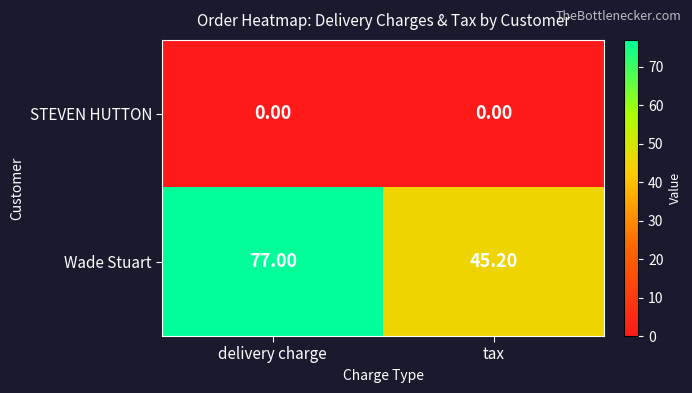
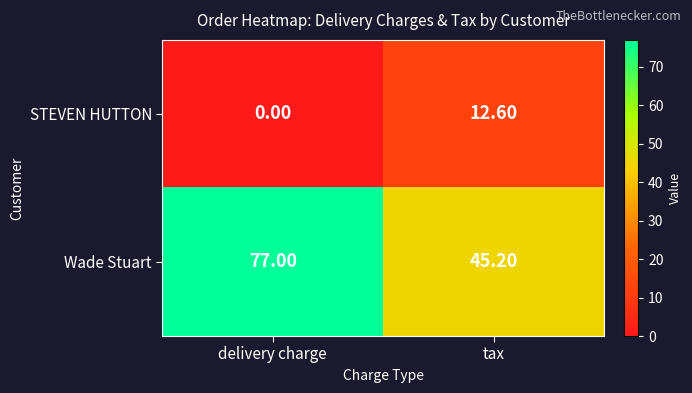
STEVEN HUTTON, tax: 0.00 -> 12.60
